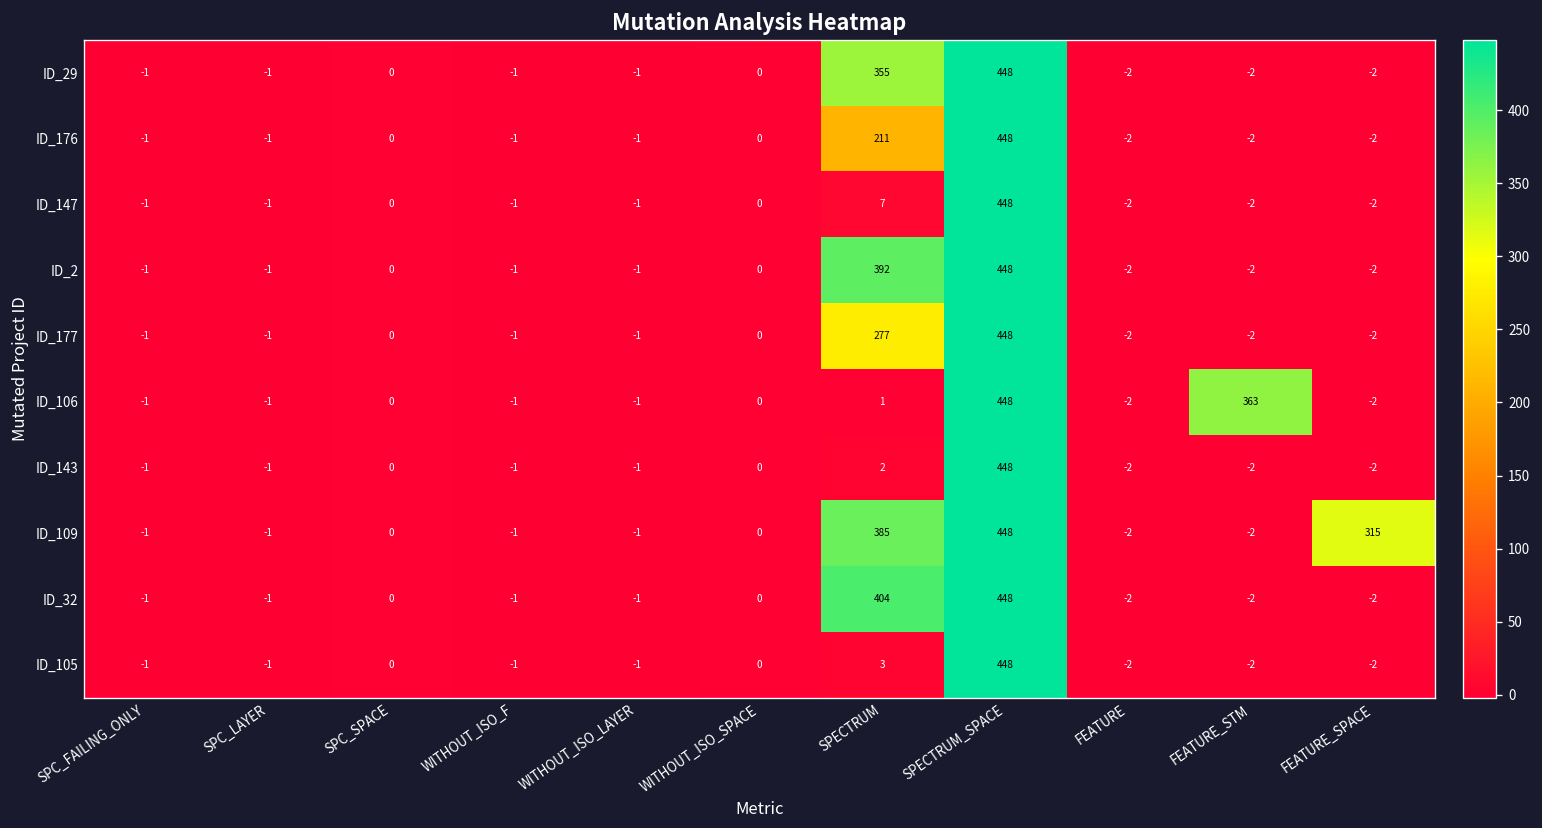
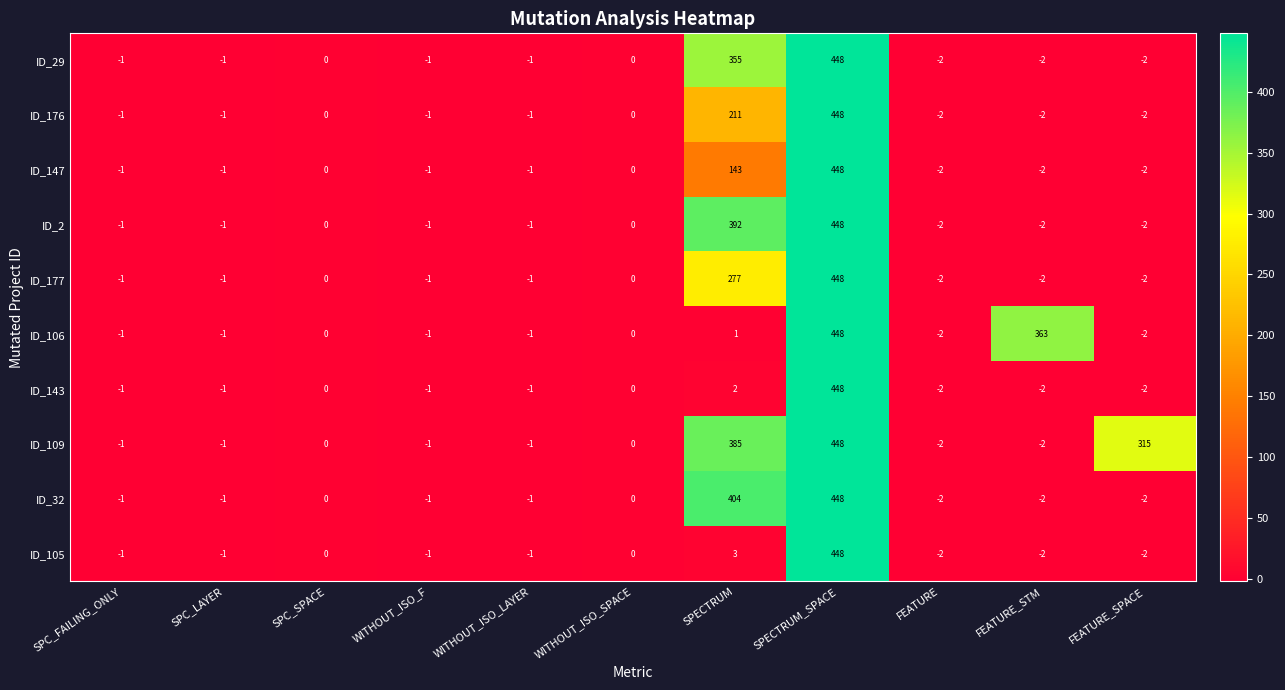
ID_147, SPECTRUM: 7 -> 143
